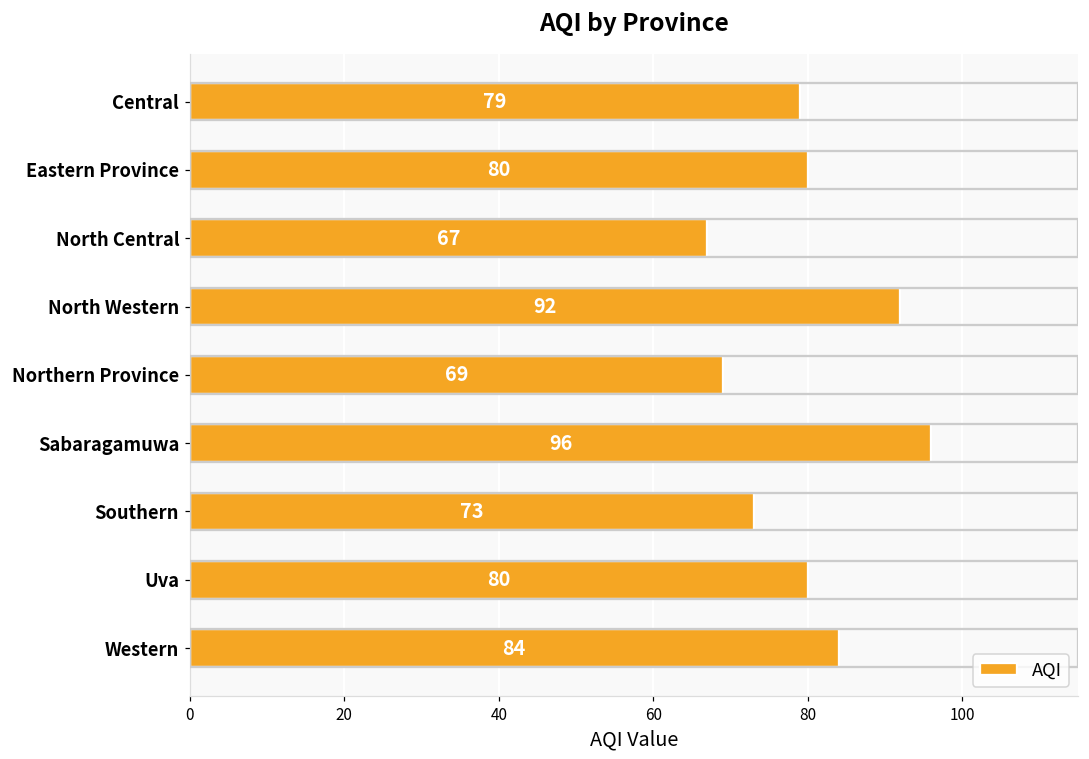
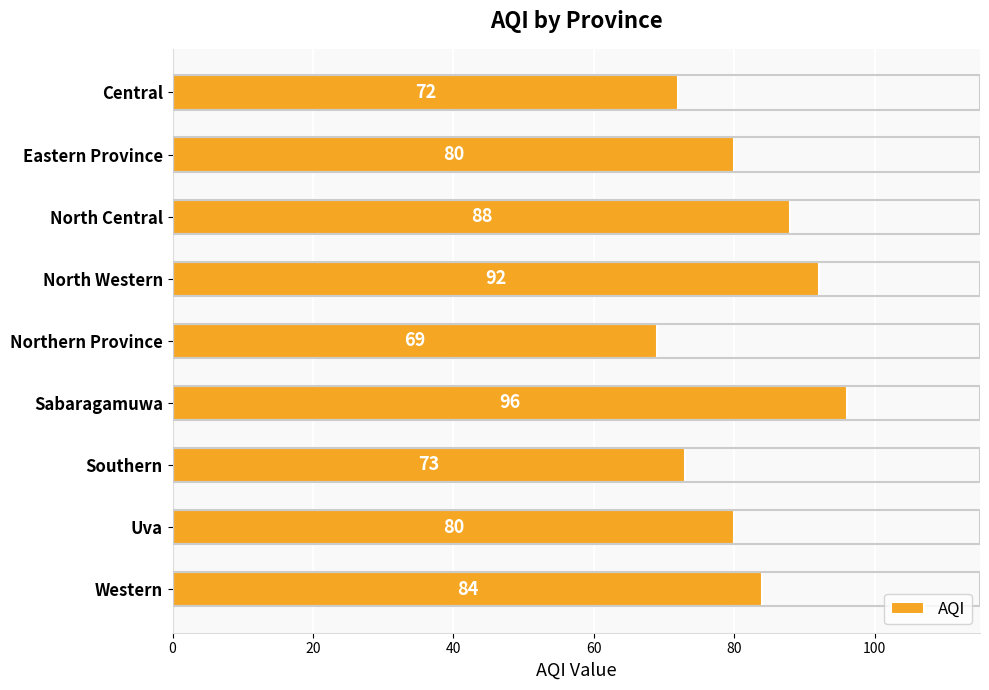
Central: 79 -> 72
North Central: 67 -> 88
